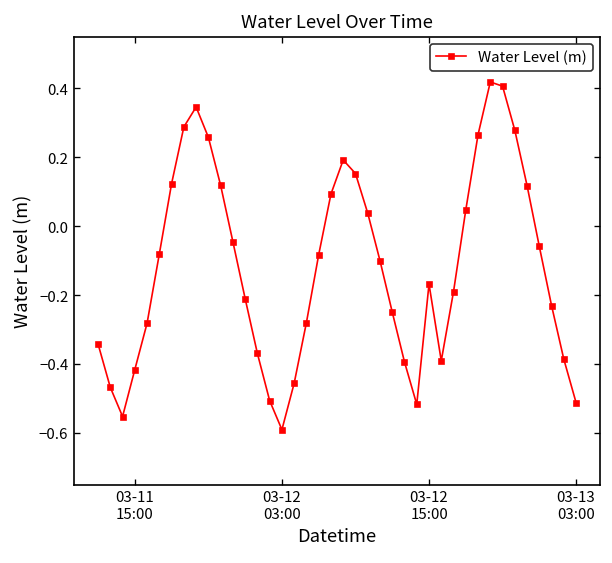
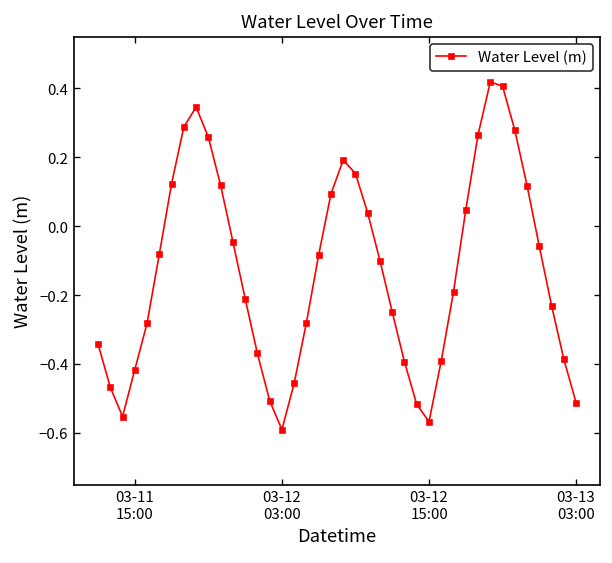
03-12 15:00: -0.17 -> -0.57
